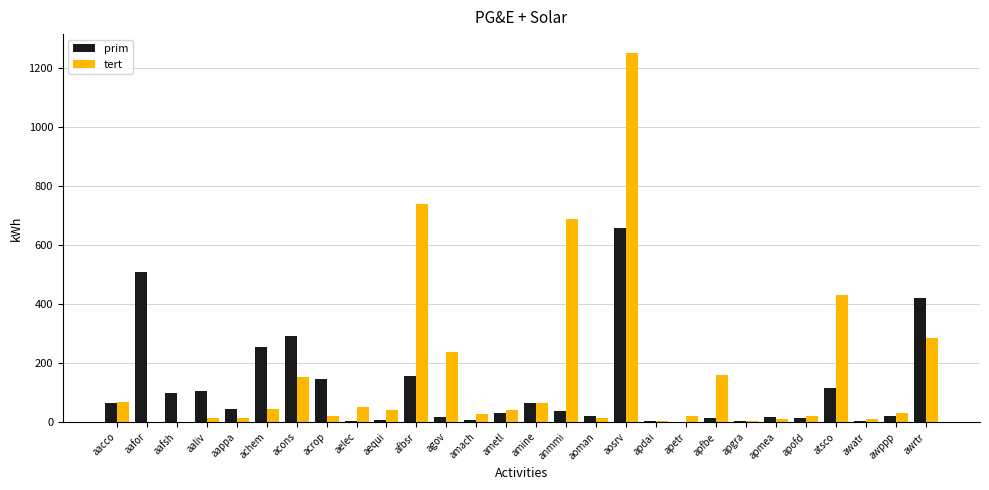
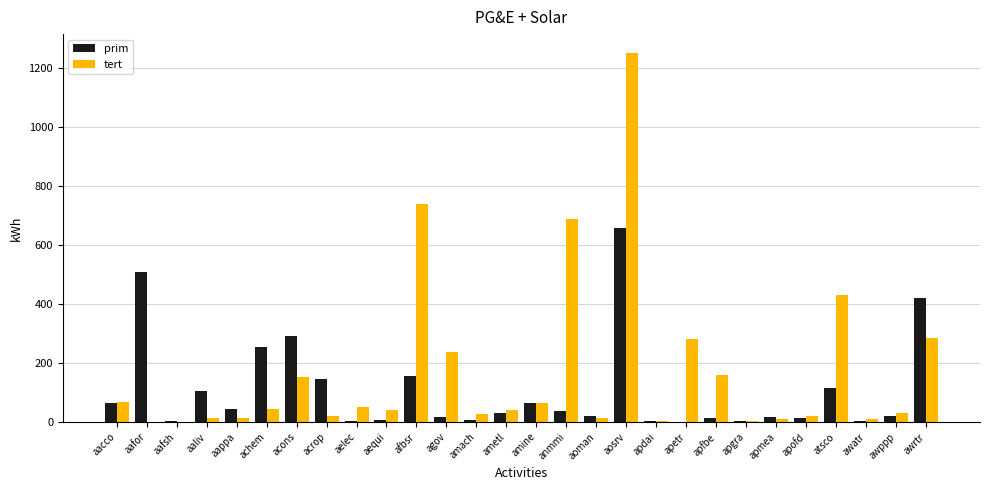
prim, aafsh: 100 -> 0
tert, apetr: 20 -> 280
